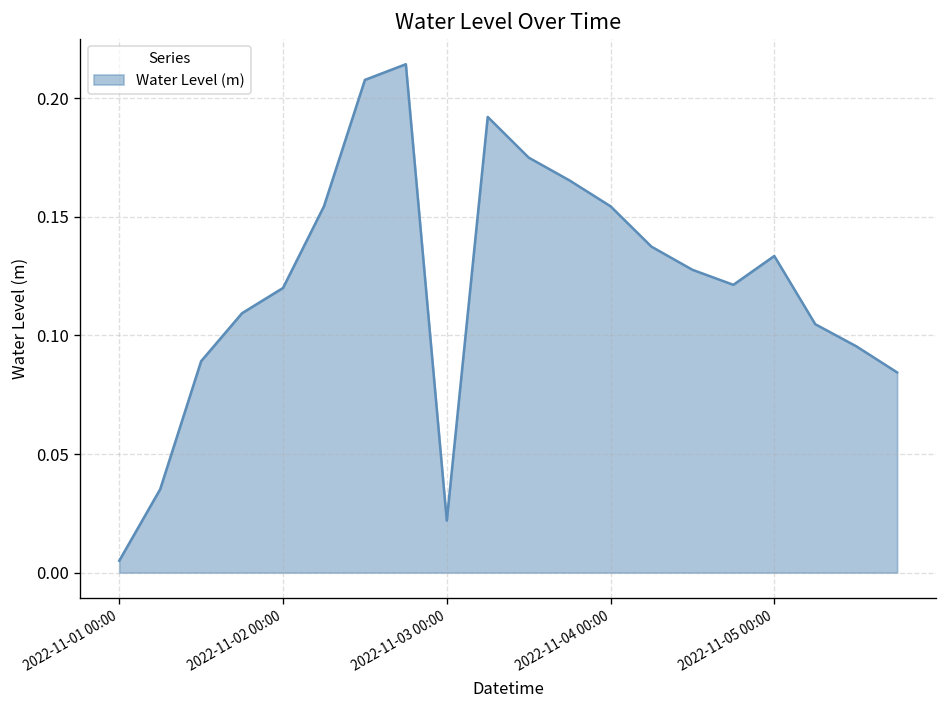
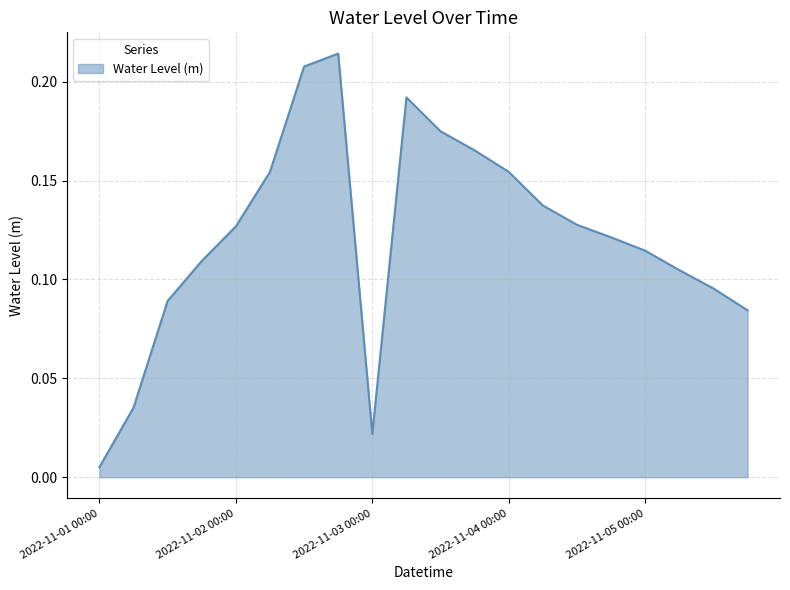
2022-11-02 00:00: 0.120 -> 0.127
2022-11-05 00:00: 0.133 -> 0.115
